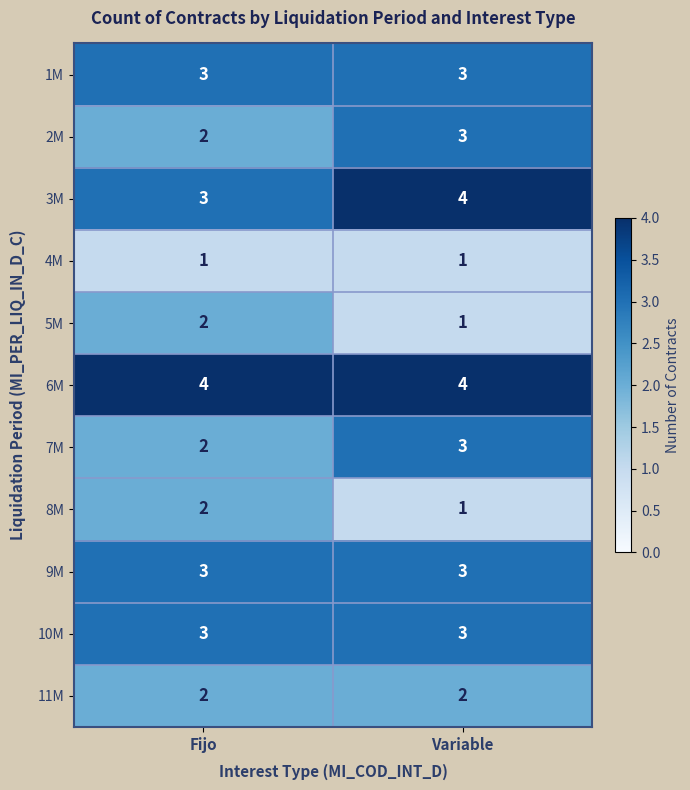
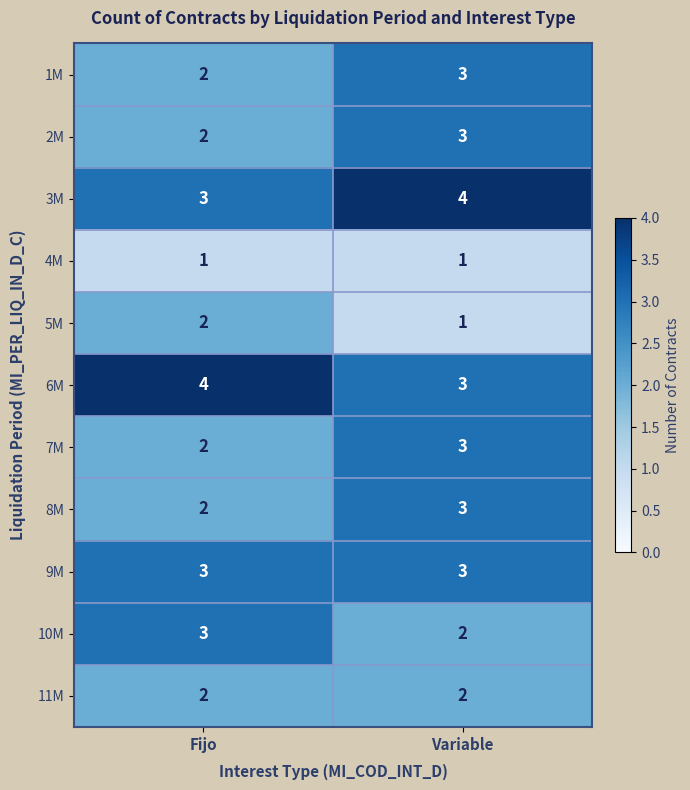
1M, Fijo: 3 -> 2
6M, Variable: 4 -> 3
8M, Variable: 1 -> 3
10M, Variable: 3 -> 2
